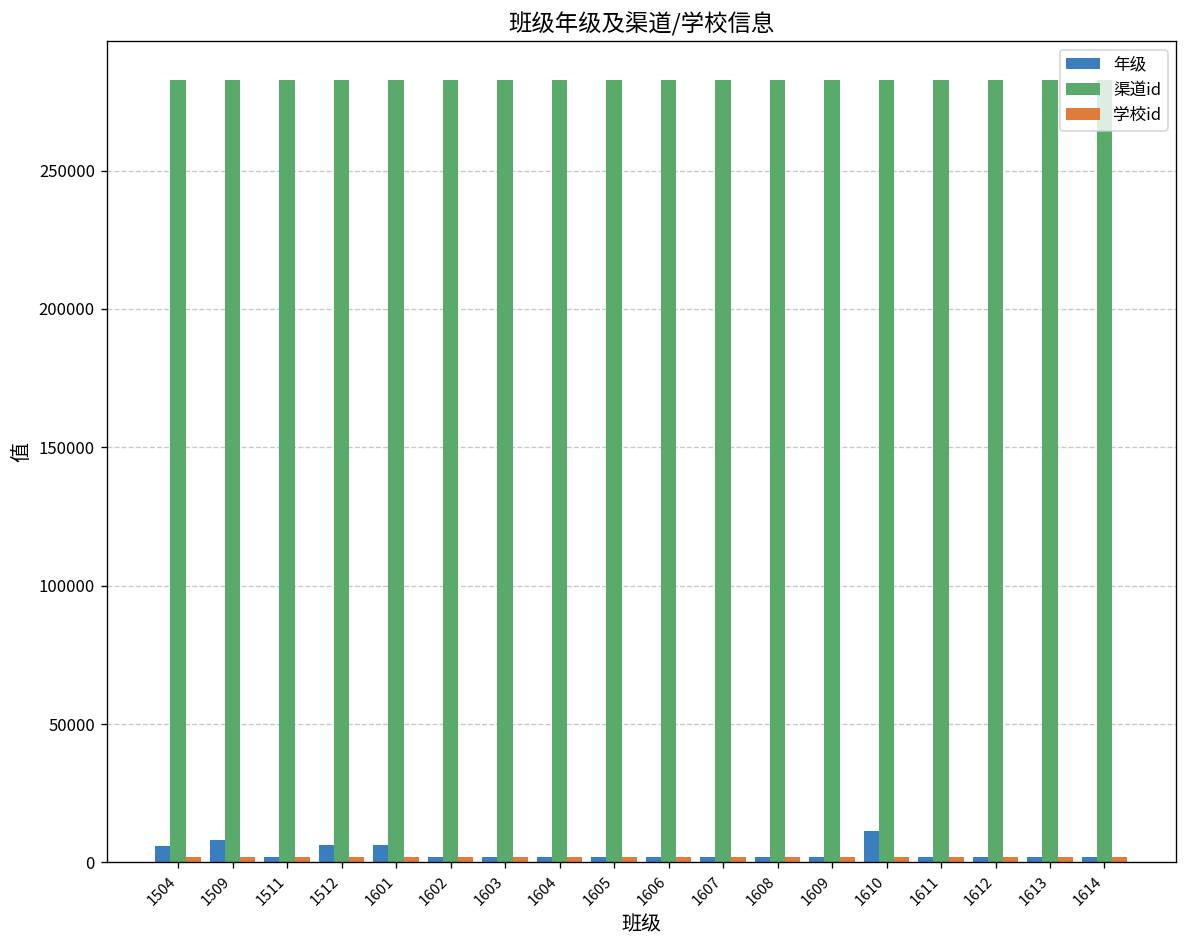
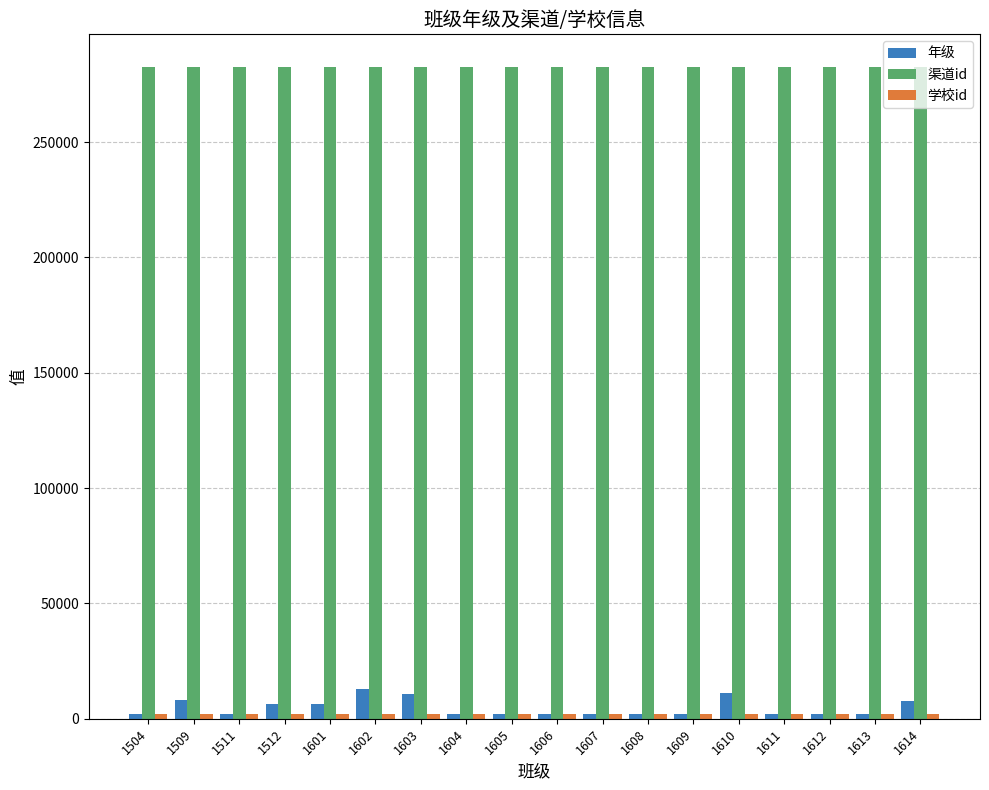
年级, 1504: 6000 -> 2000
年级, 1602: 2000 -> 13000
年级, 1603: 2000 -> 11000
年级, 1614: 2000 -> 8000
